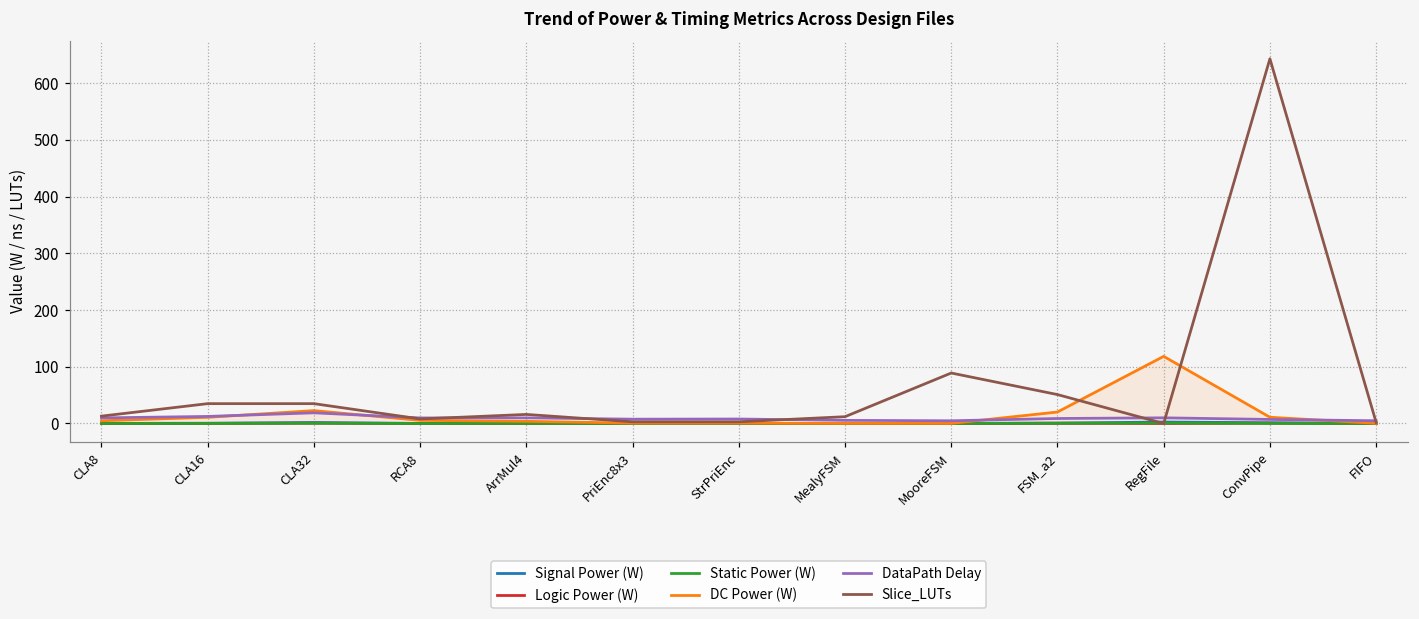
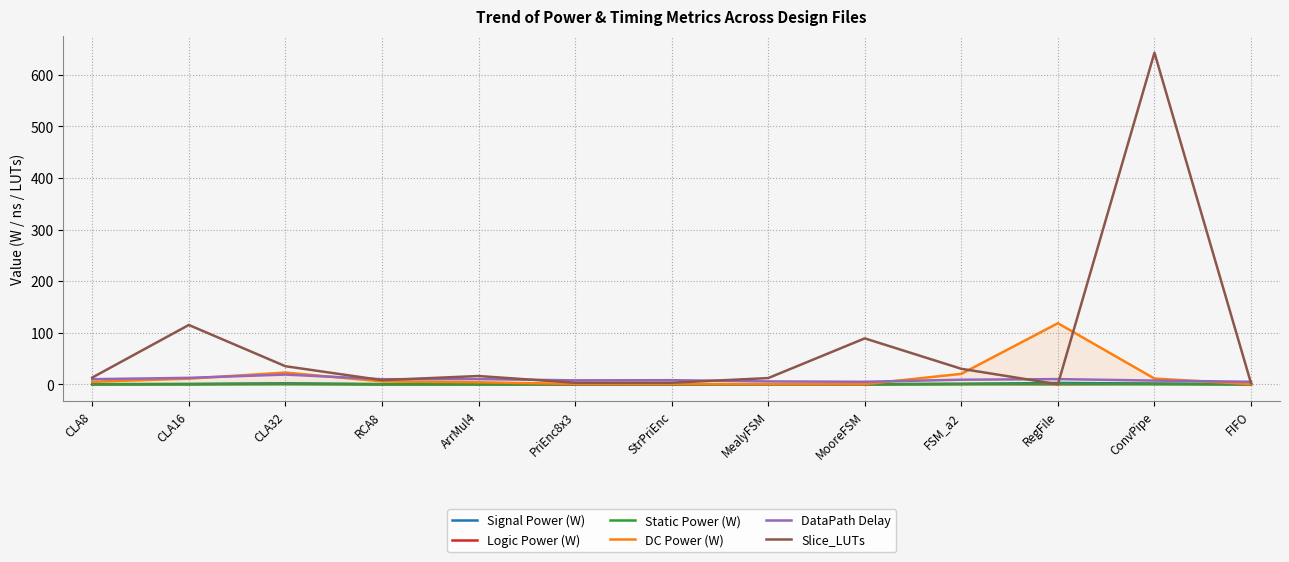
Slice_LUTs, CLA16: 40 -> 120
Slice_LUTs, FSM_a2: 50 -> 30
